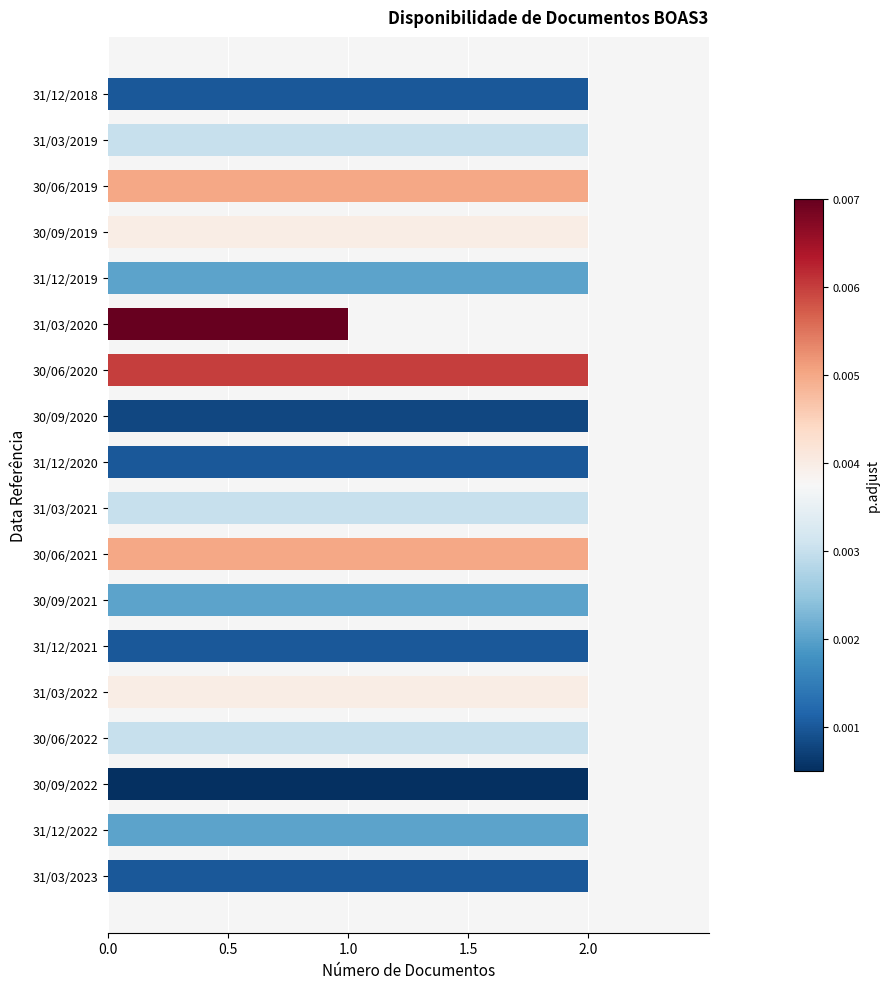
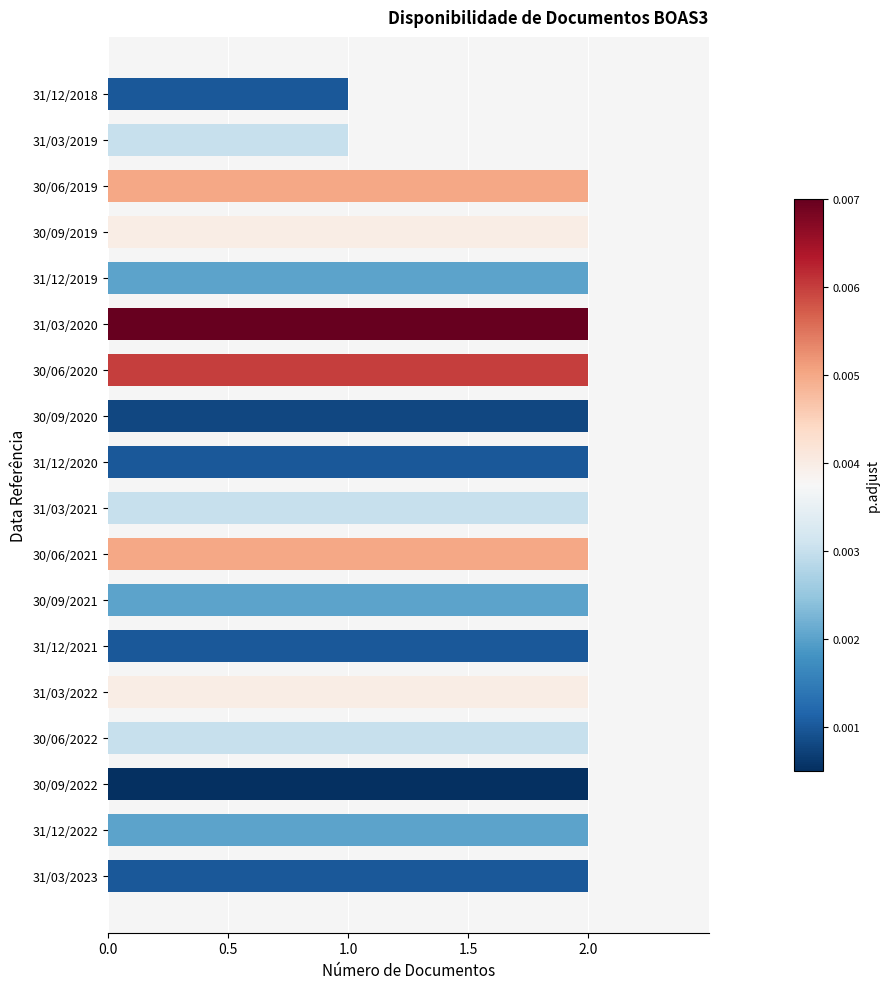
31/12/2018: 2 -> 1
31/03/2019: 2 -> 1
31/03/2020: 1 -> 2
